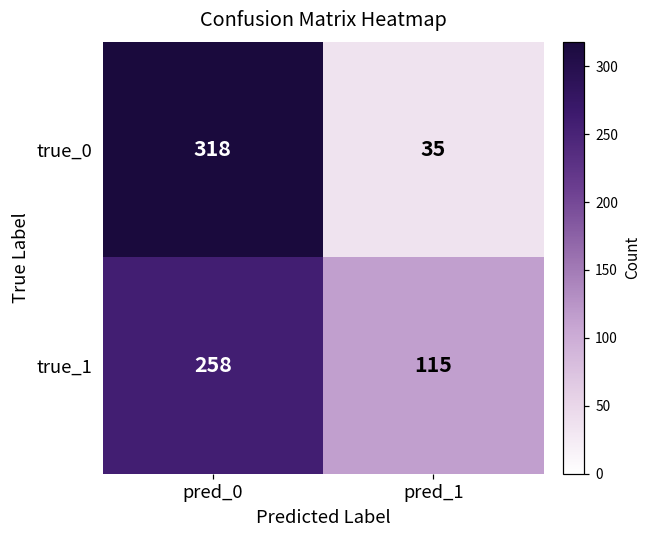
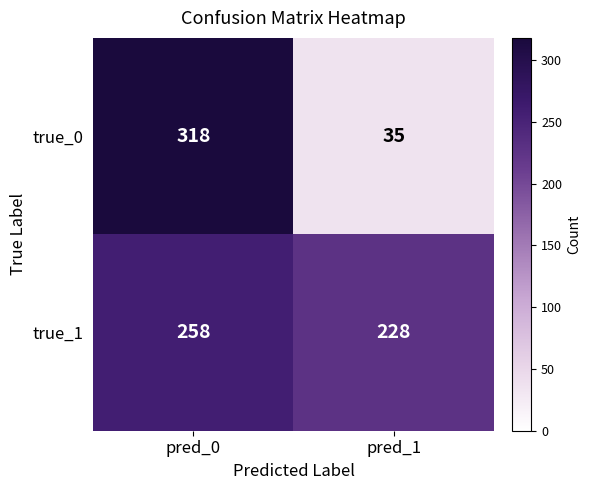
true_1, pred_1: 115 -> 228
